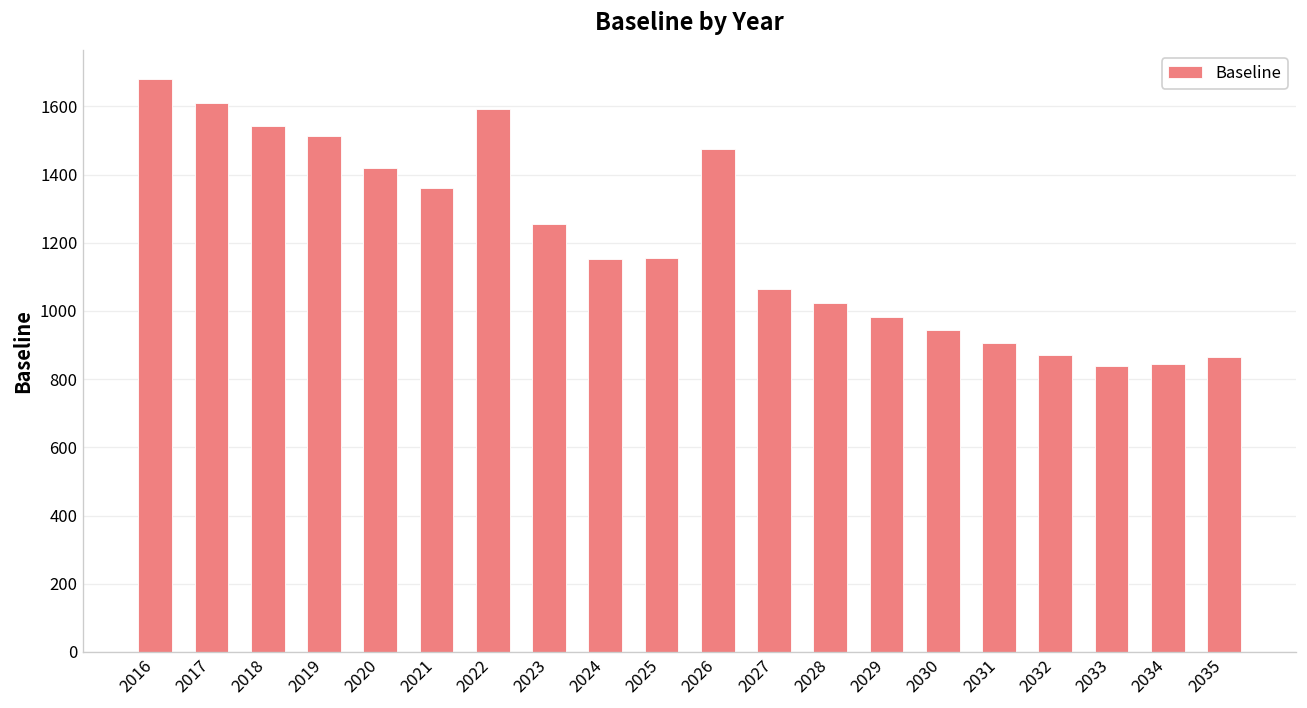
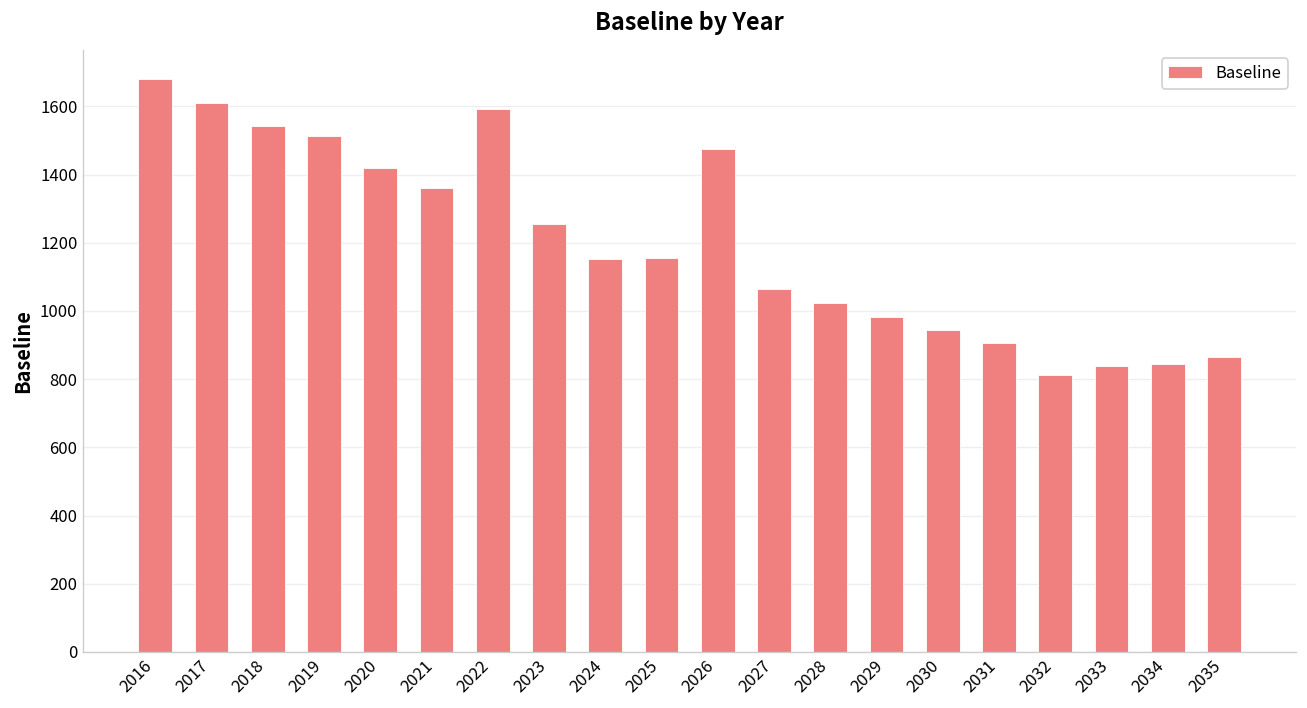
2032: 870 -> 810
